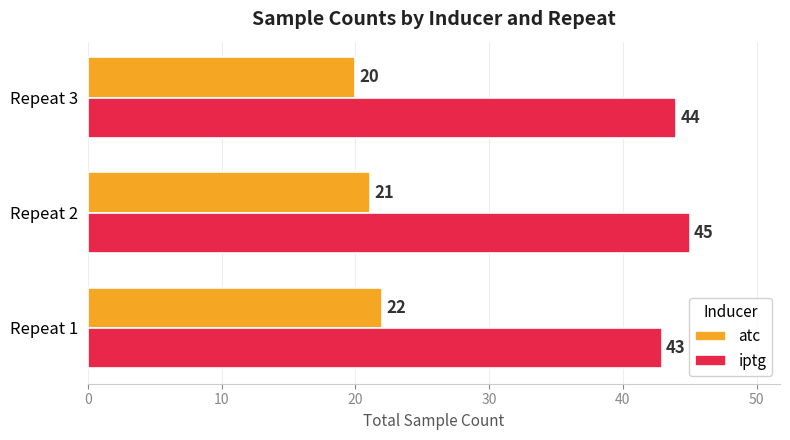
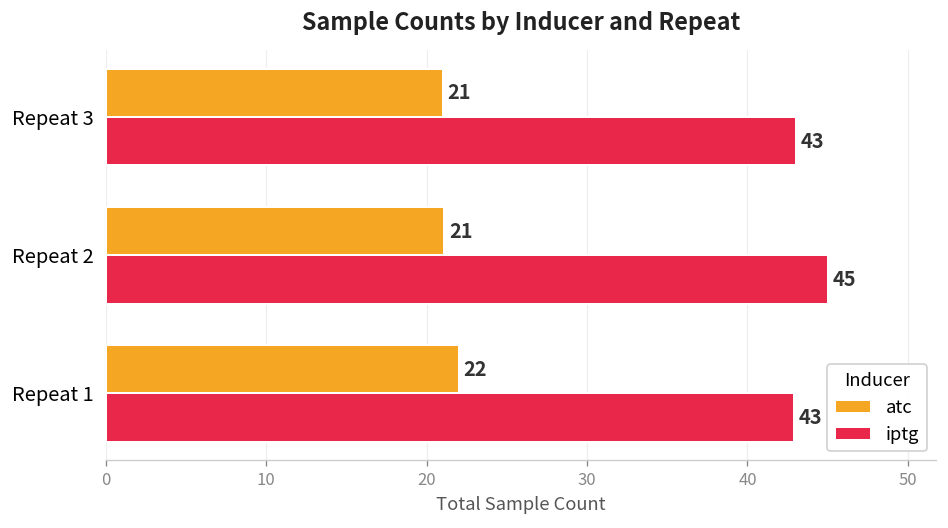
atc, Repeat 3: 20 -> 21
iptg, Repeat 3: 44 -> 43
